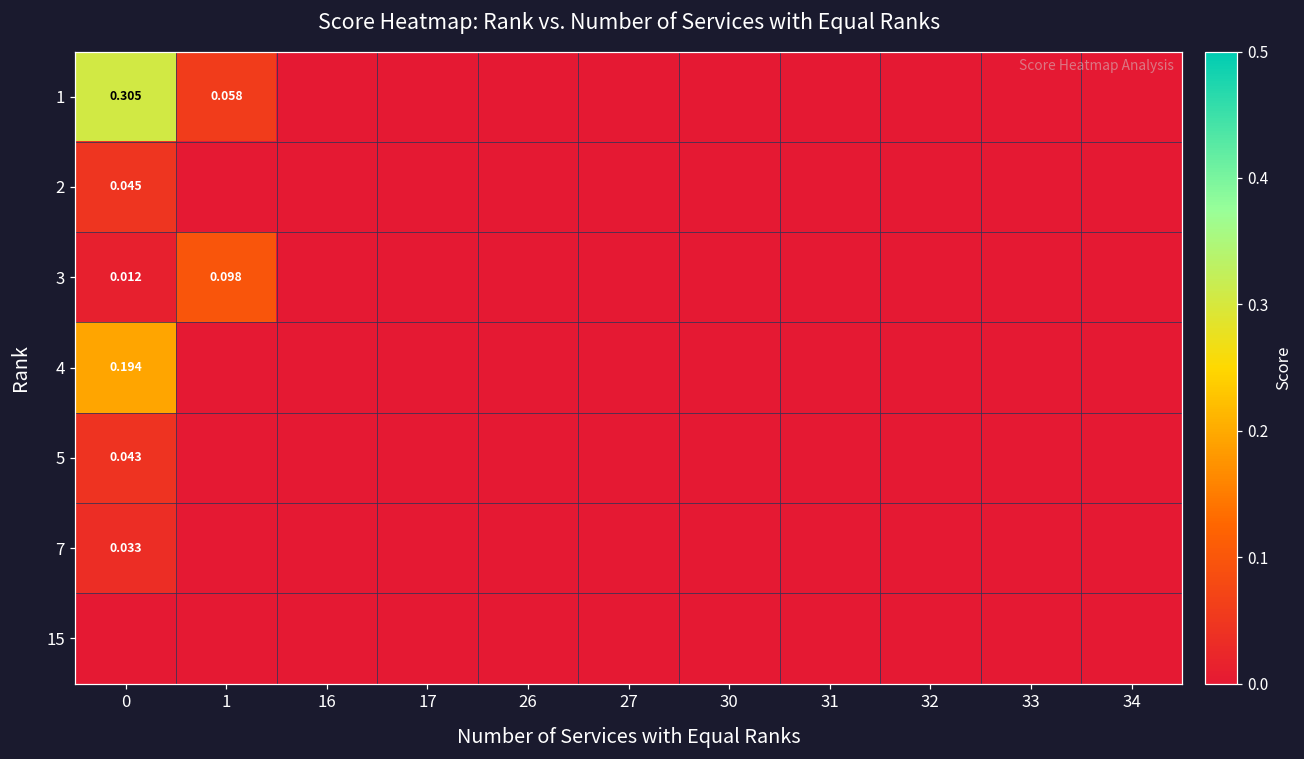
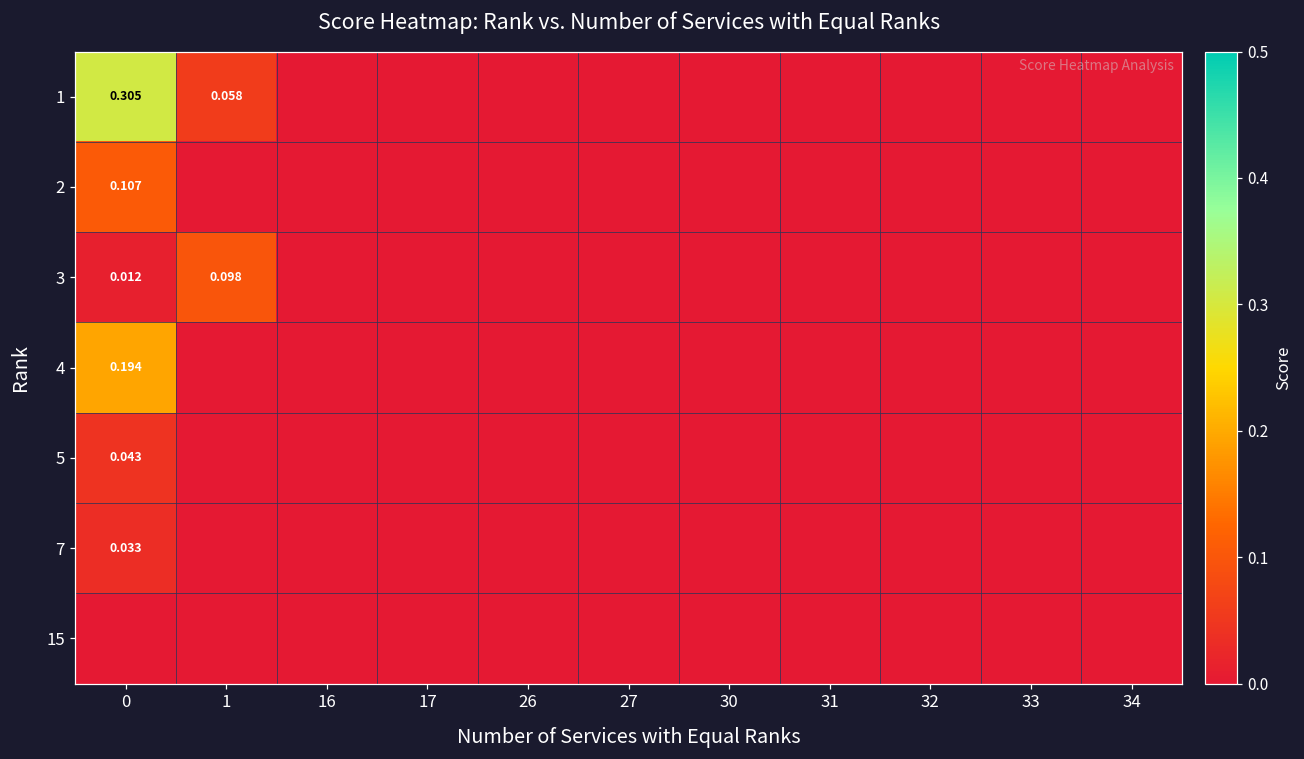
2, 0: 0.045 -> 0.107
